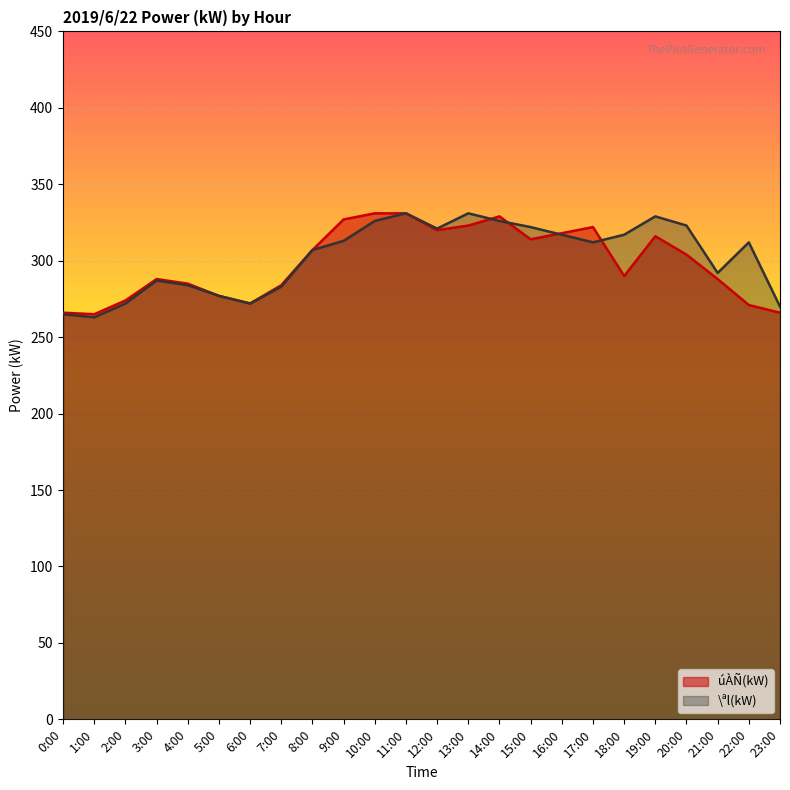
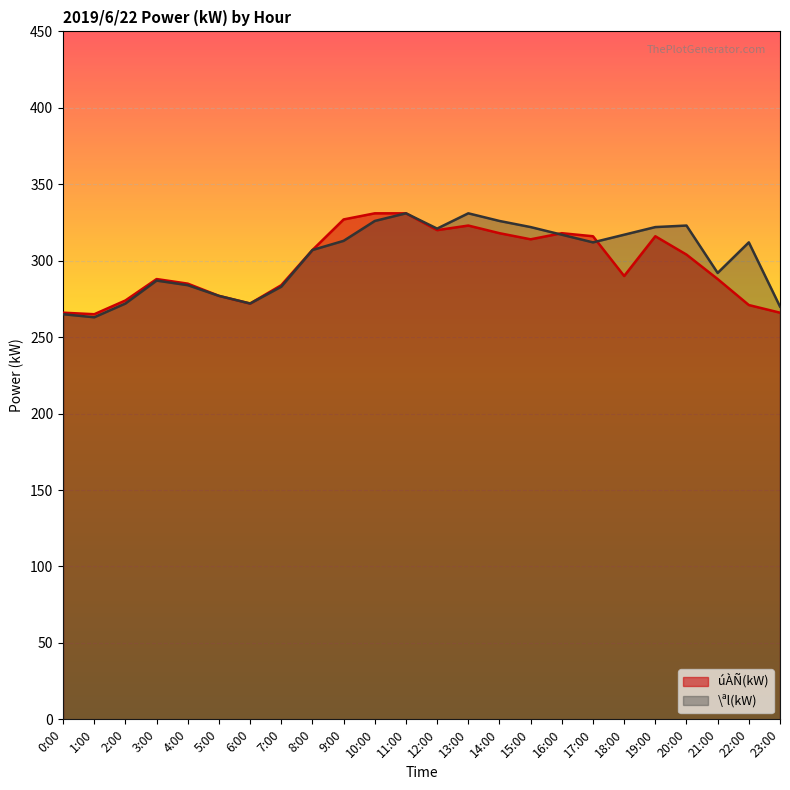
úÀÑ(kW), 14:00: 329 -> 318
úÀÑ(kW), 17:00: 322 -> 316
\ªl(kW), 19:00: 329 -> 322
